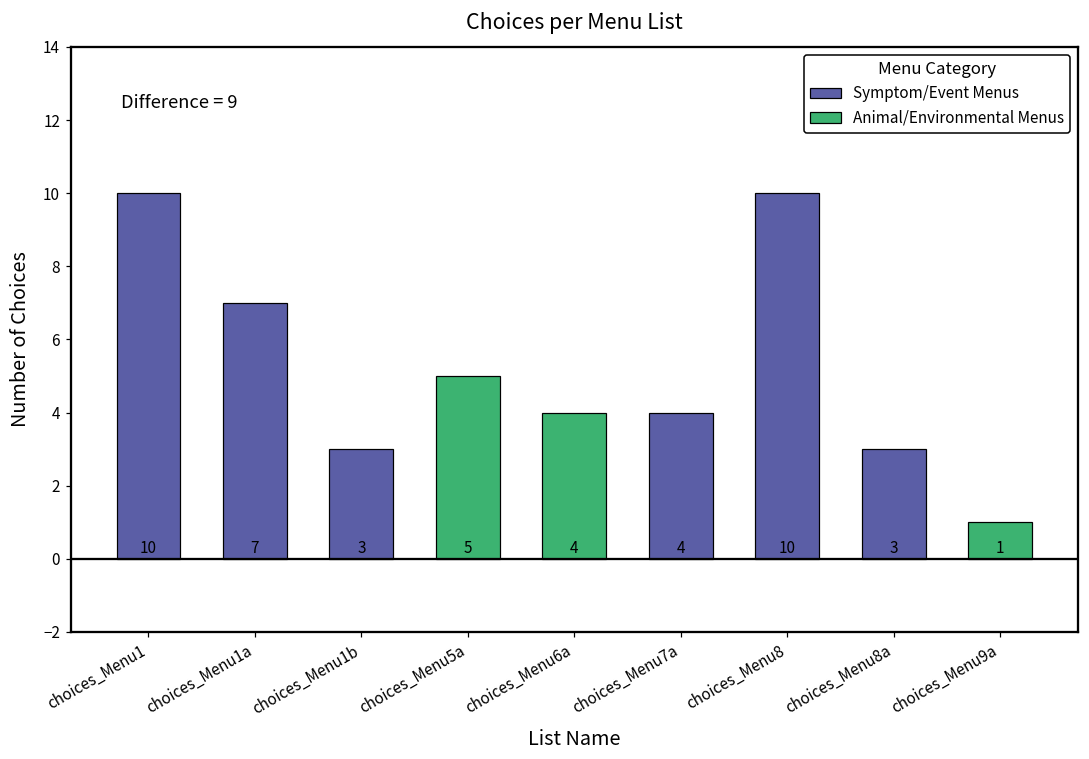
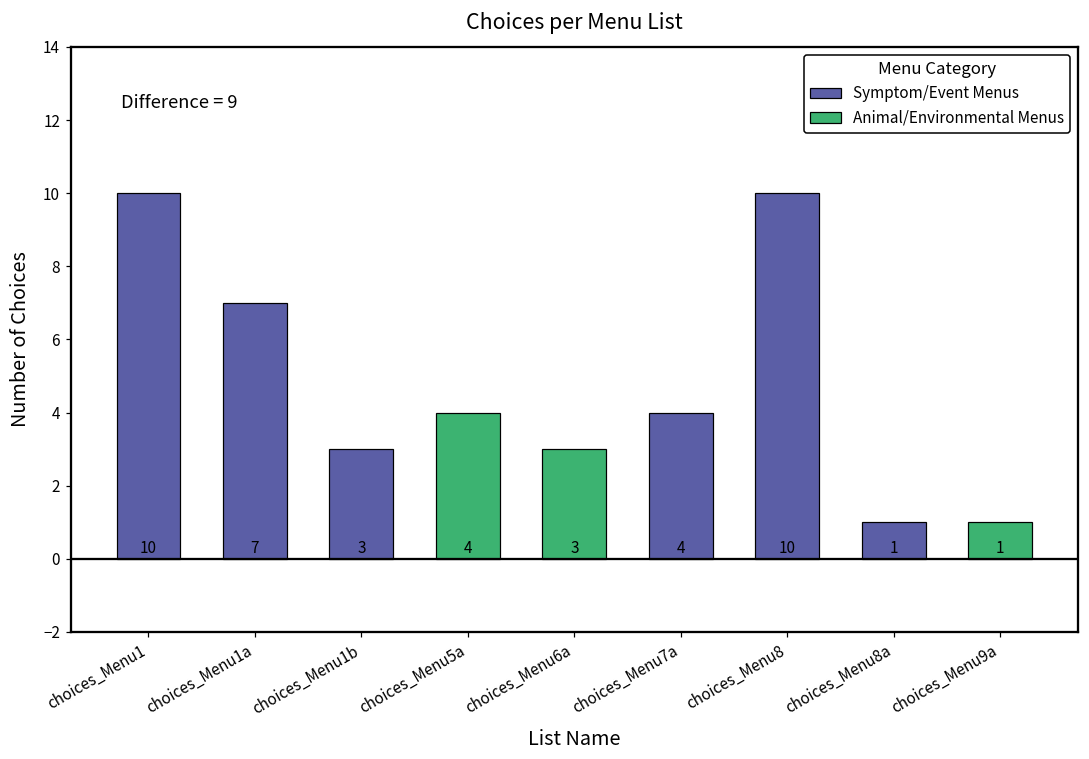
choices_Menu5a: 5 -> 4
choices_Menu6a: 4 -> 3
choices_Menu8a: 3 -> 1
